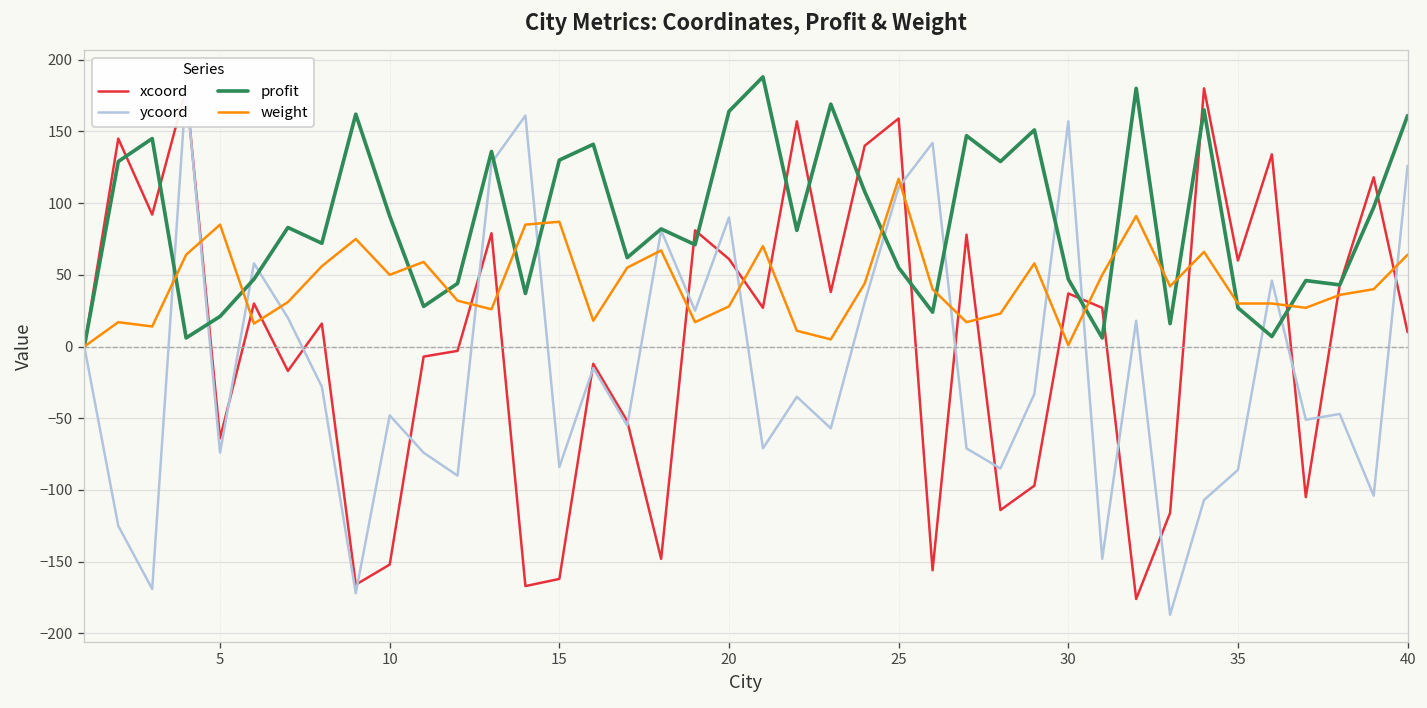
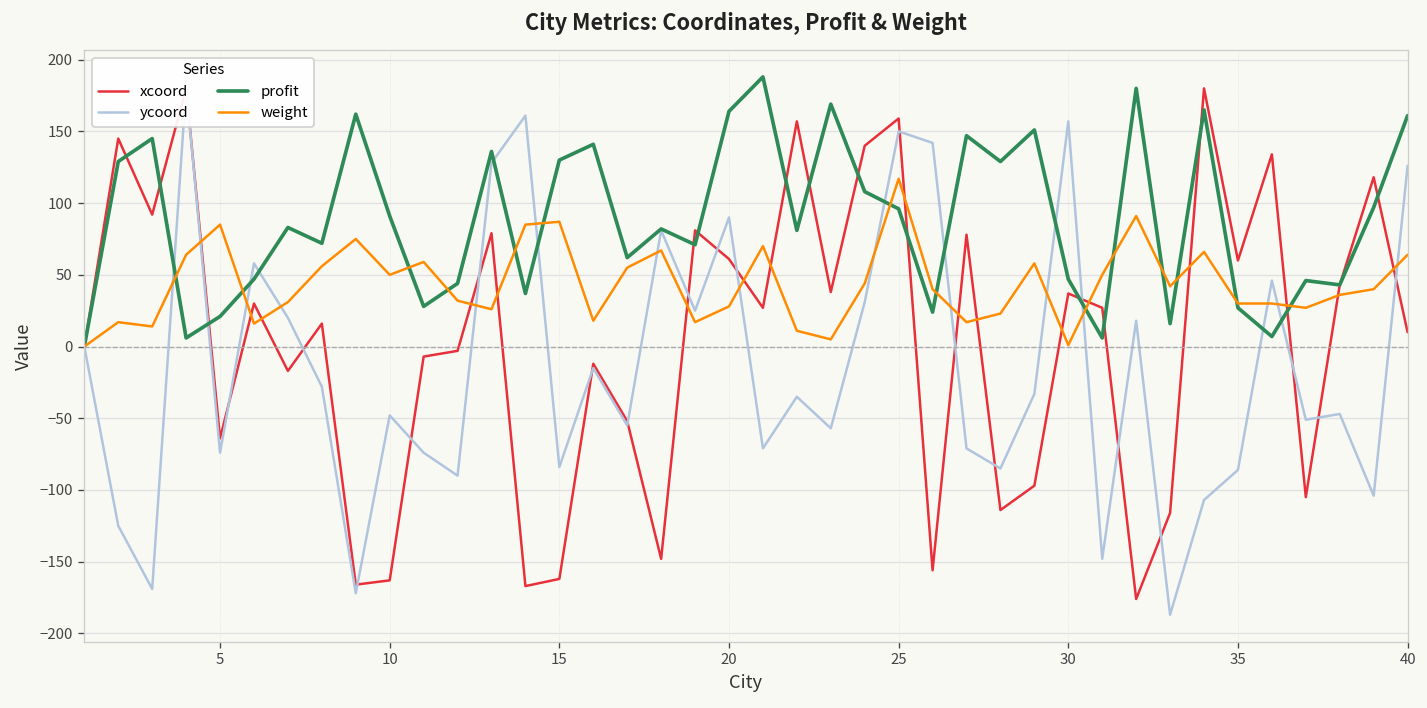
xcoord, 10: -152 -> -163
ycoord, 25: 111 -> 150
profit, 25: 55 -> 96
